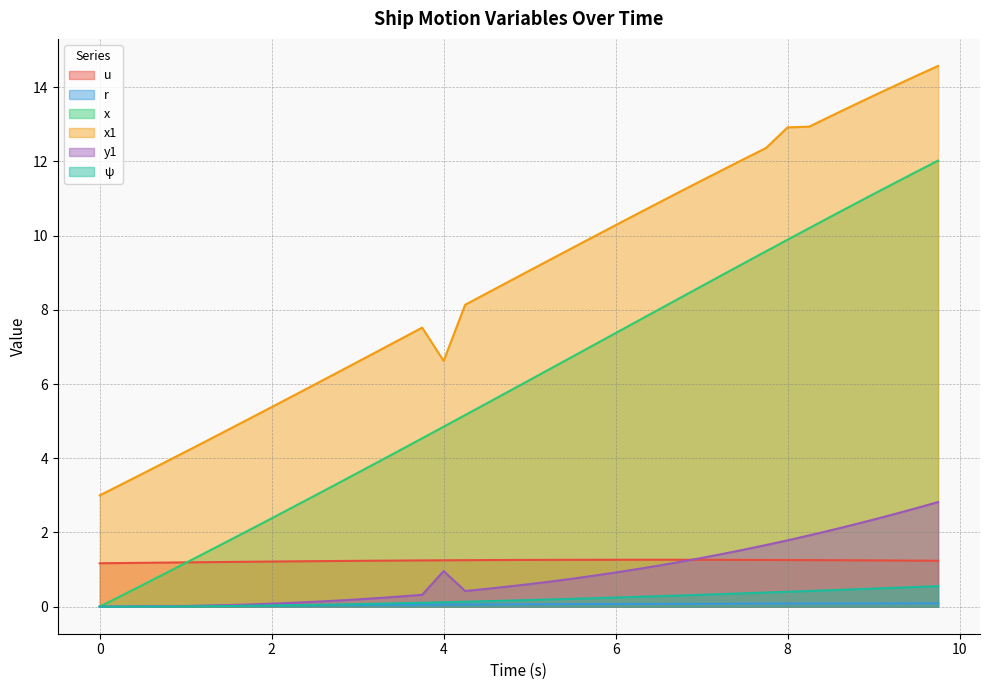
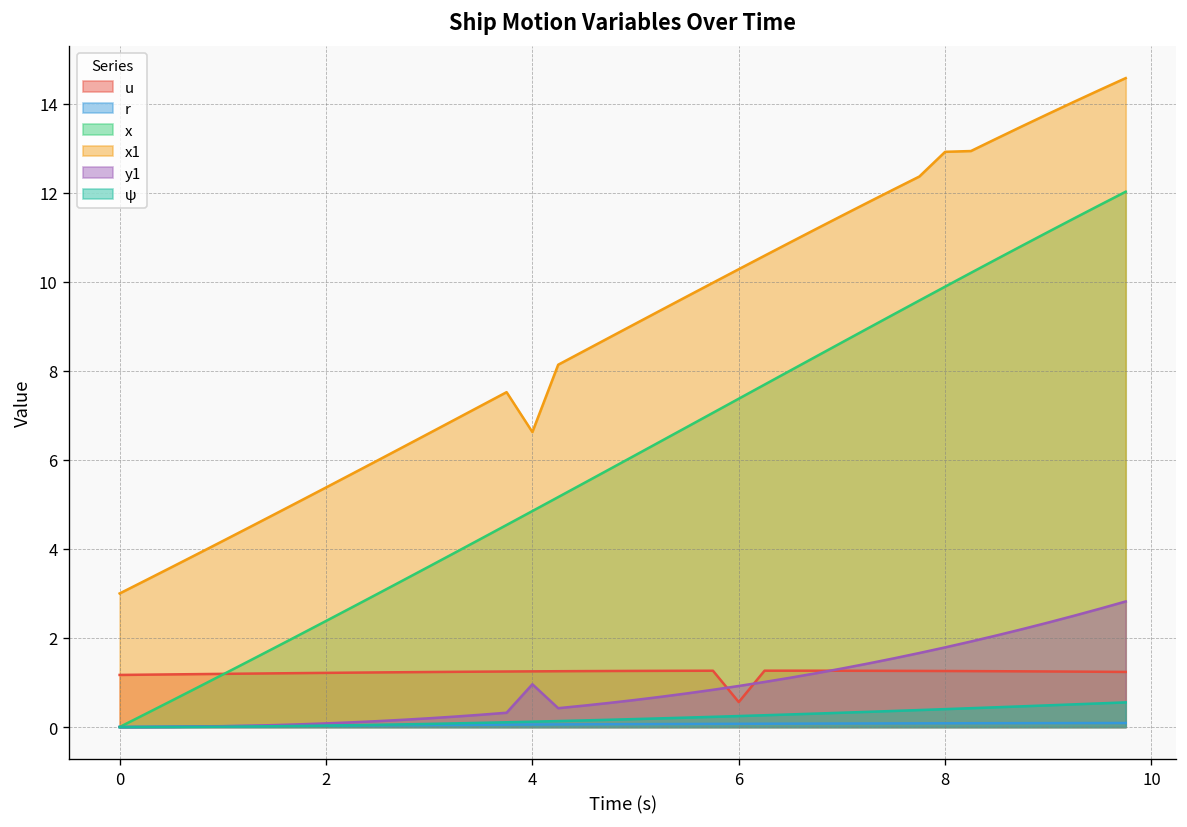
u, 6: 1.3 -> 0.6
